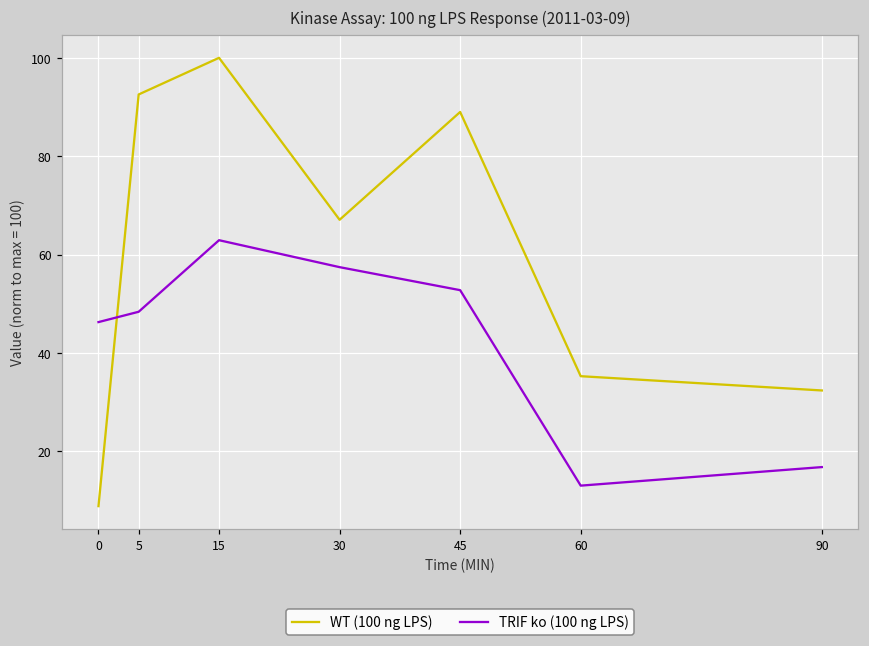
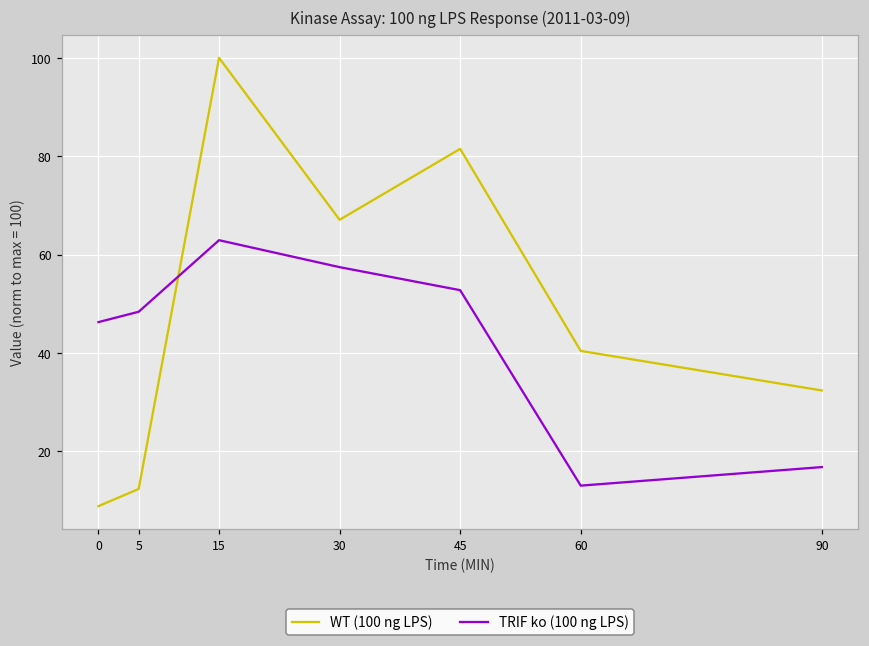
WT (100 ng LPS), 5: 93 -> 12
WT (100 ng LPS), 45: 89 -> 81
WT (100 ng LPS), 60: 35 -> 40
